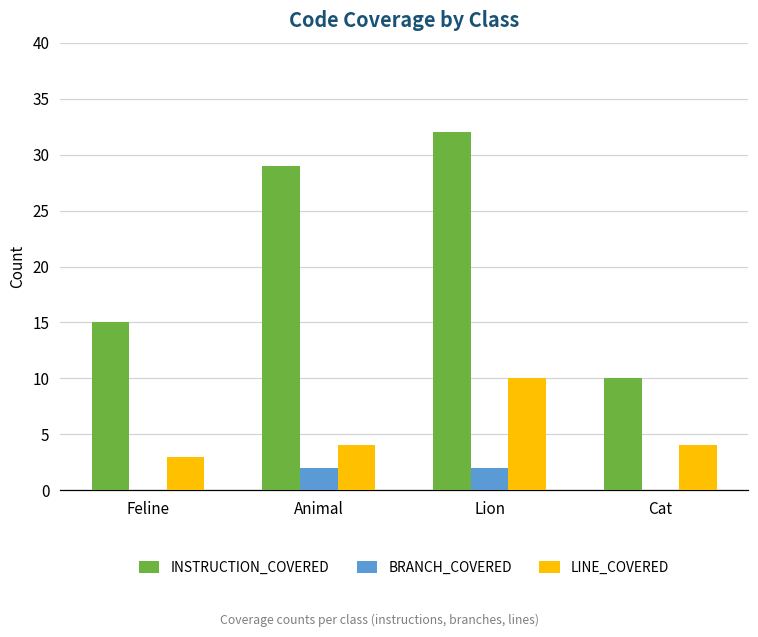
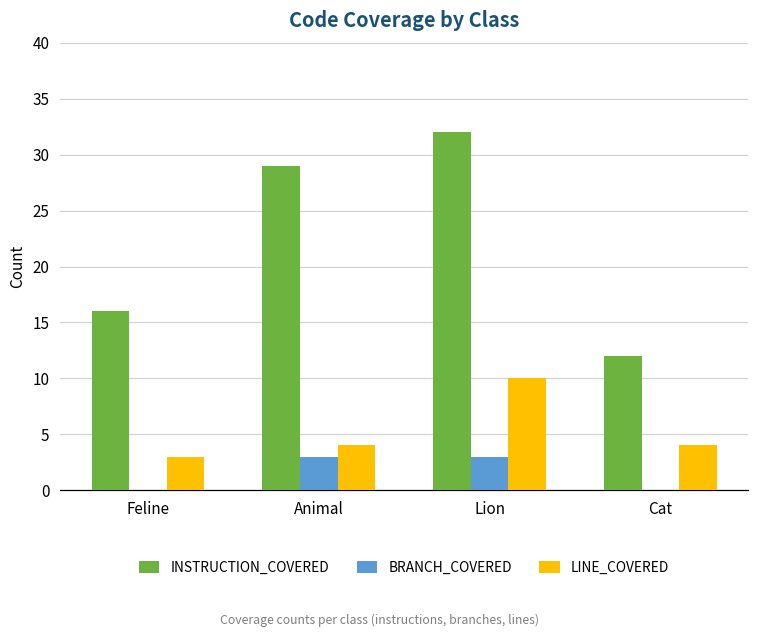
INSTRUCTION_COVERED, Feline: 15 -> 16
BRANCH_COVERED, Animal: 2 -> 3
BRANCH_COVERED, Lion: 2 -> 3
INSTRUCTION_COVERED, Cat: 10 -> 12
